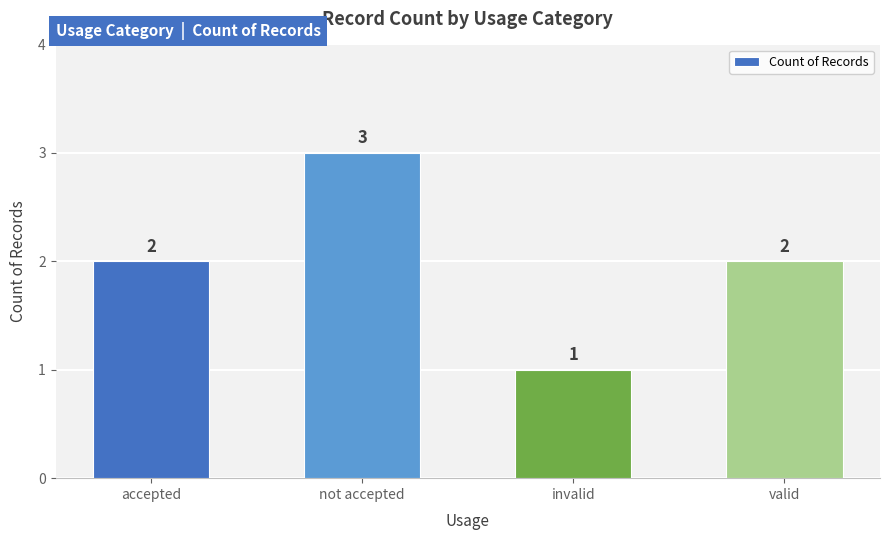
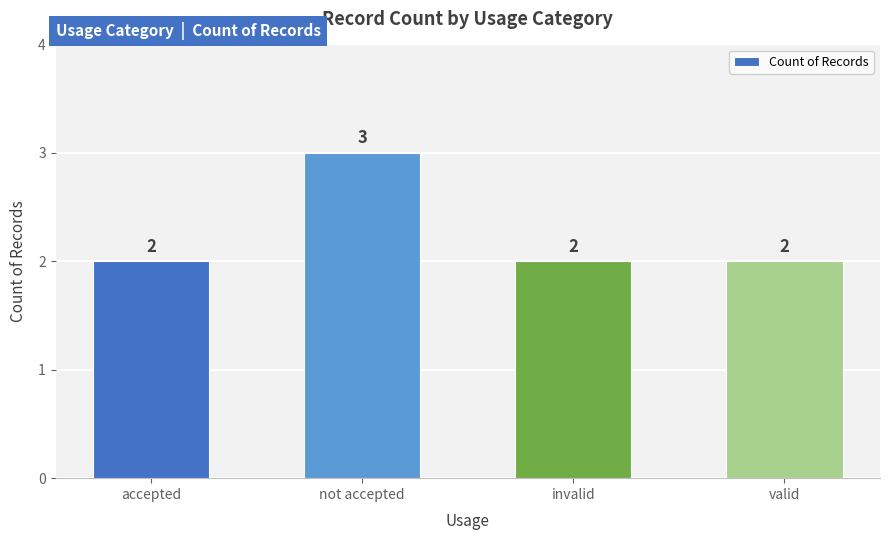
invalid: 1 -> 2
